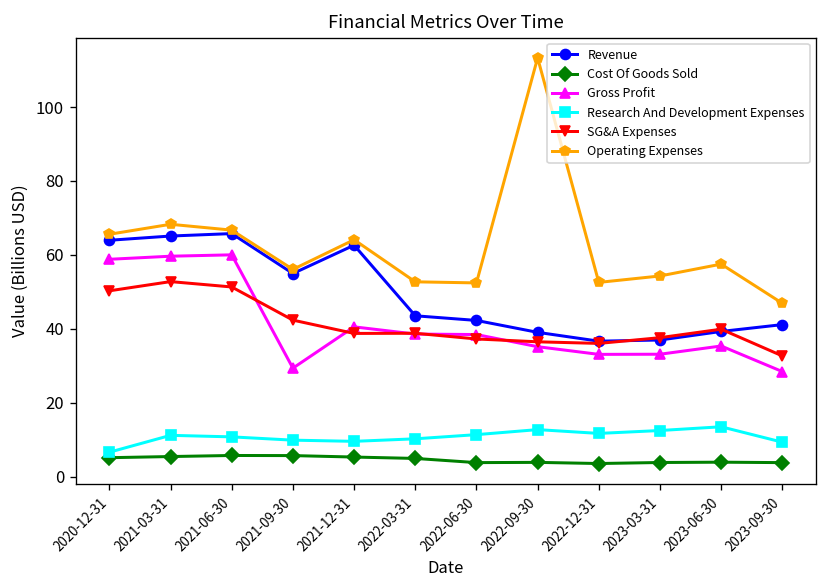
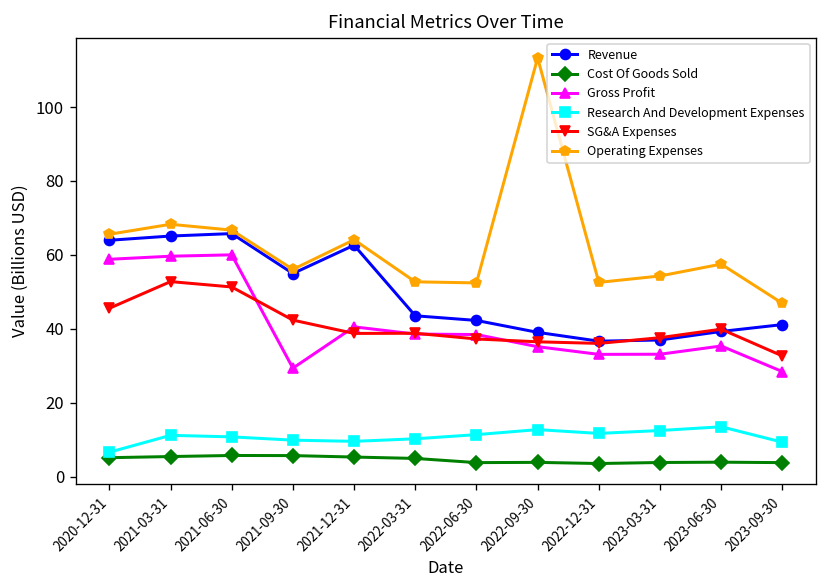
SG&A Expenses, 2020-12-31: 50 -> 46
